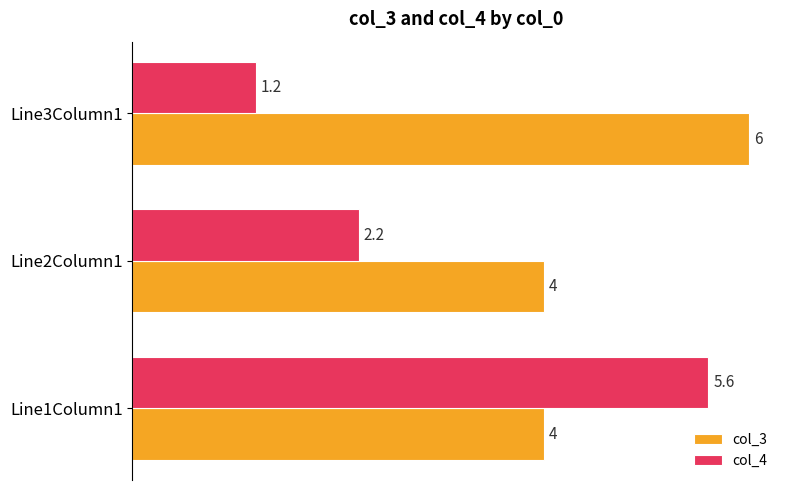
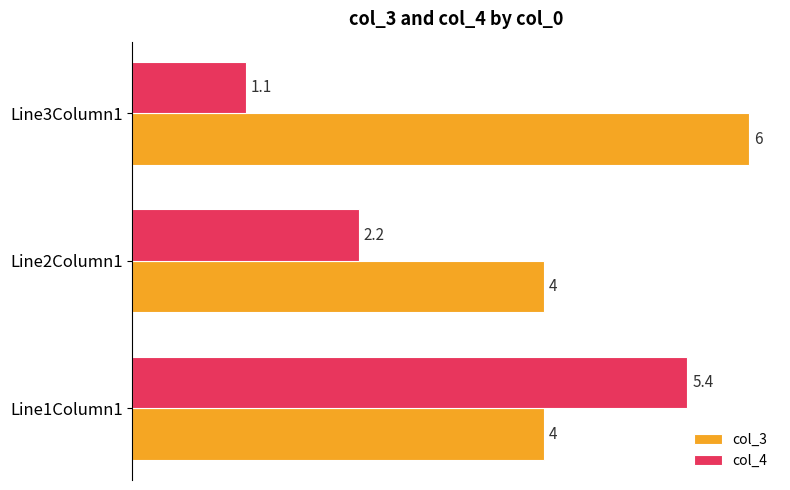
col_4, Line3Column1: 1.2 -> 1.1
col_4, Line1Column1: 5.6 -> 5.4
